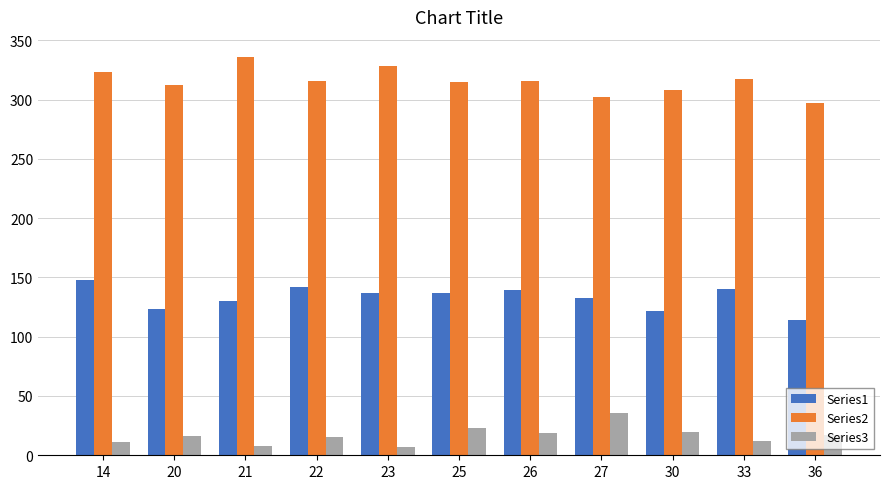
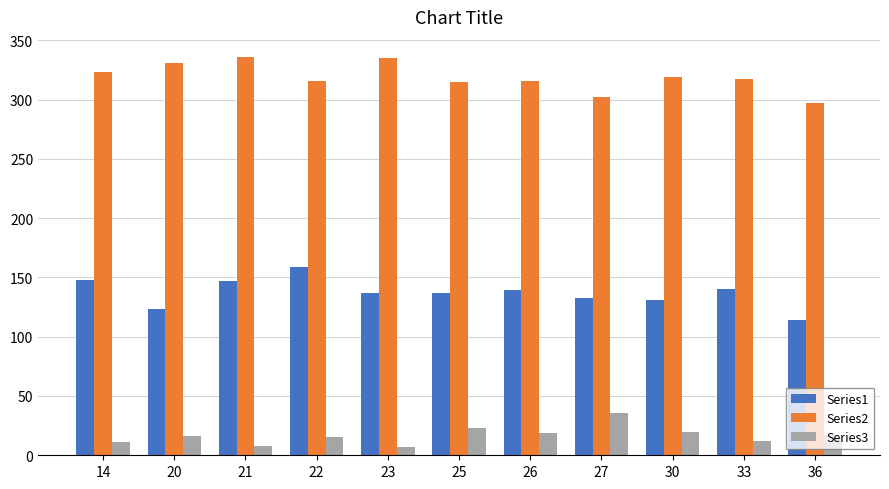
Series2, 20: 312 -> 331
Series1, 21: 130 -> 147
Series1, 22: 142 -> 159
Series2, 23: 328 -> 335
Series1, 30: 122 -> 131
Series2, 30: 308 -> 319
